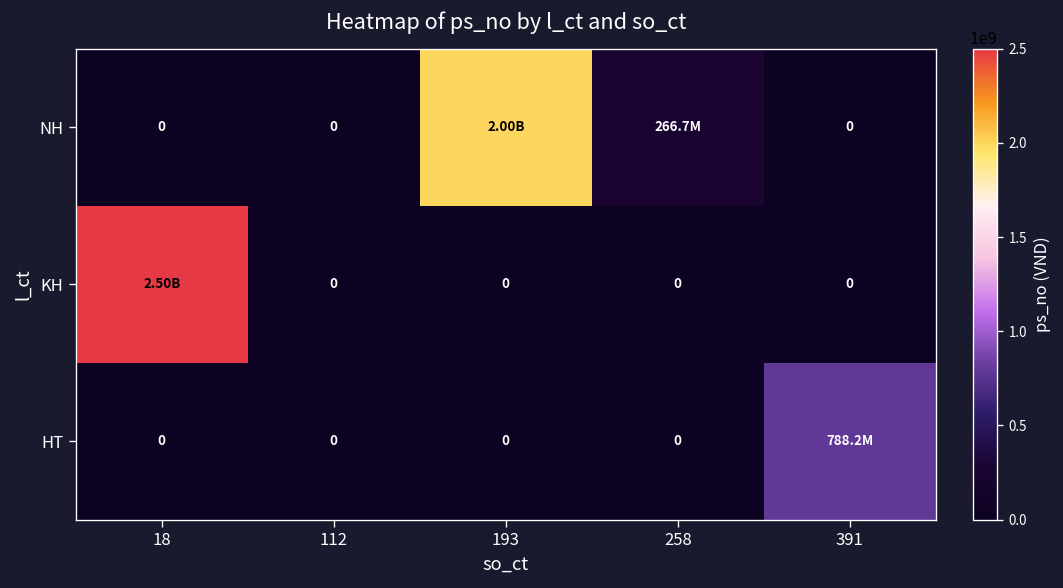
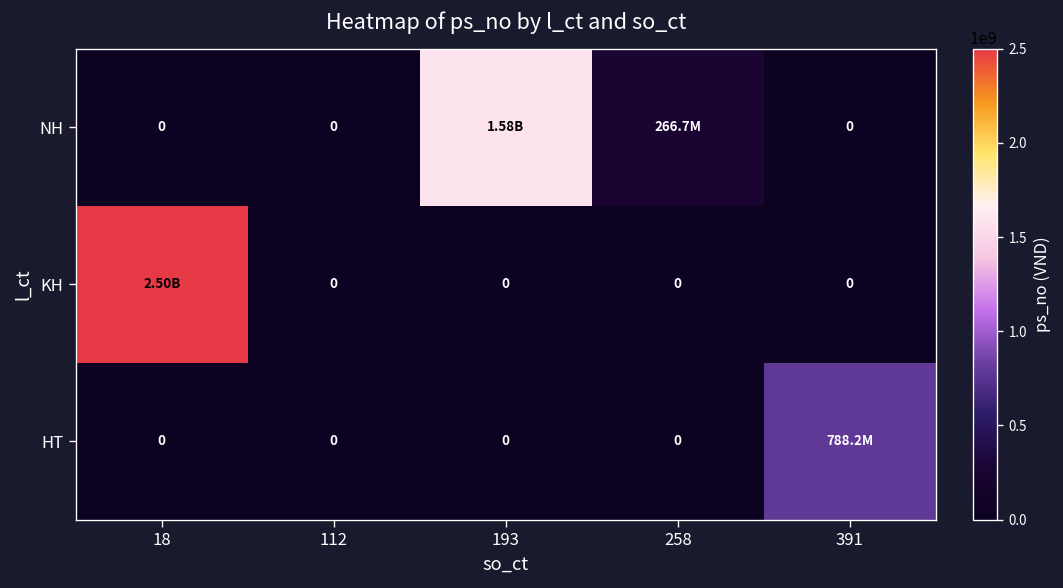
NH, 193: 2.00B -> 1.58B
